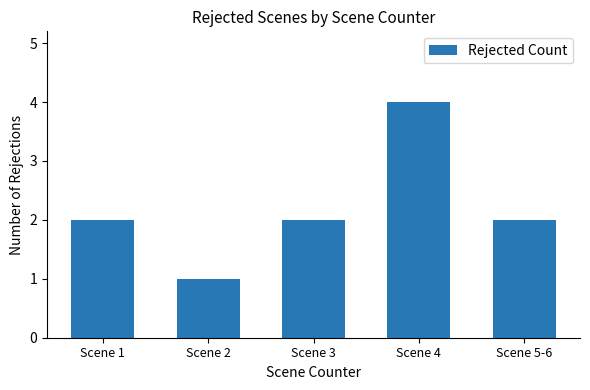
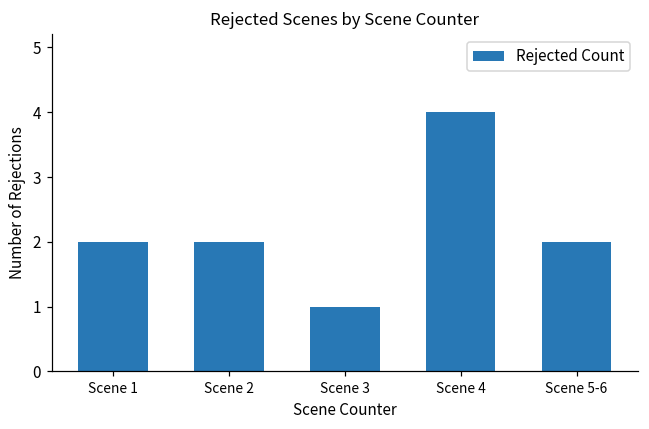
Scene 2: 1 -> 2
Scene 3: 2 -> 1
